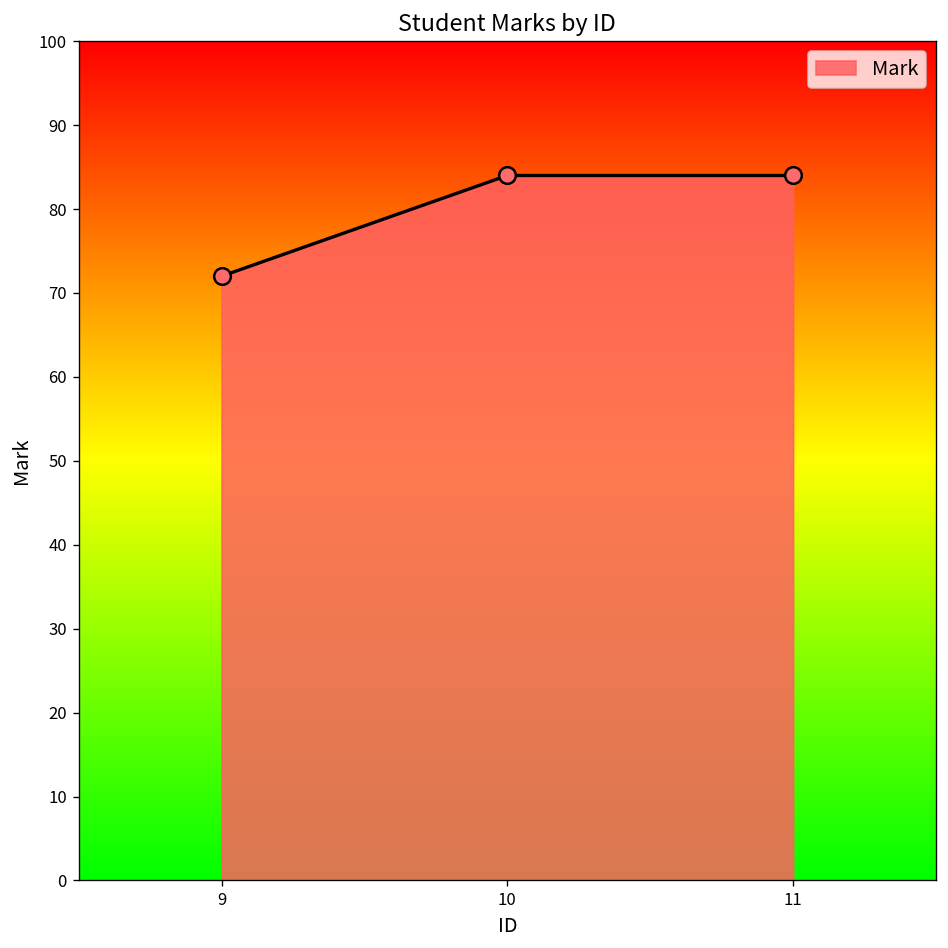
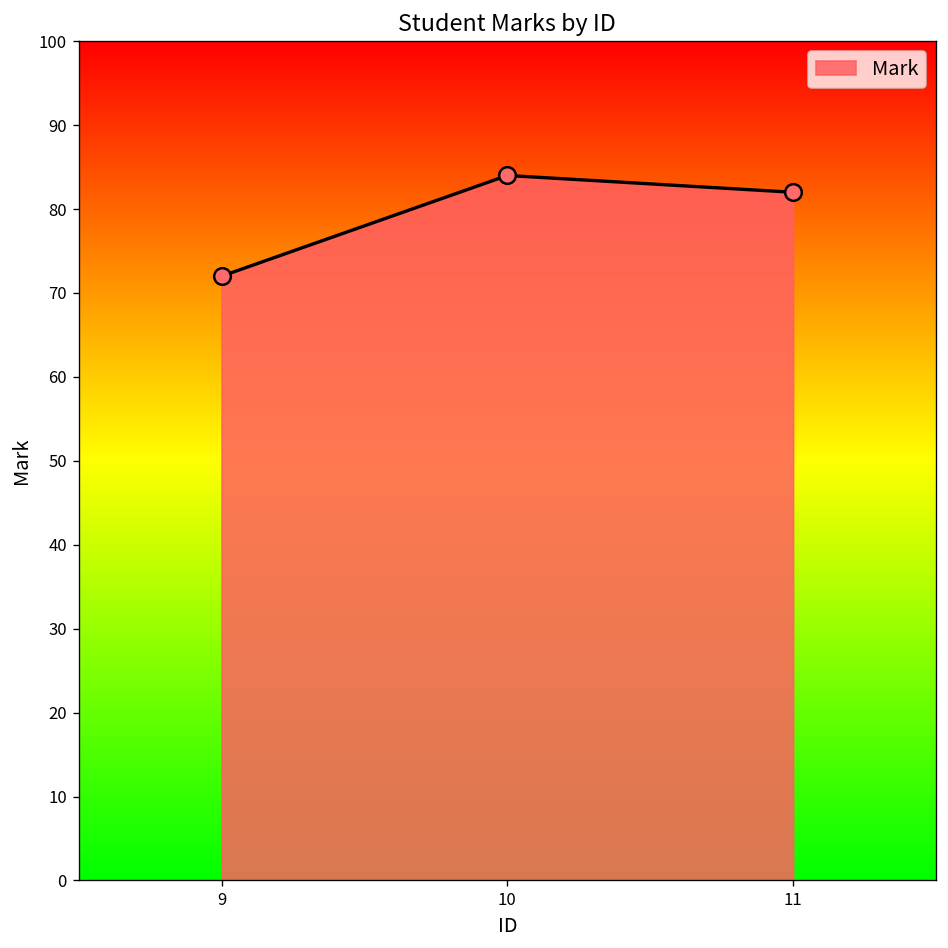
11: 84 -> 82
